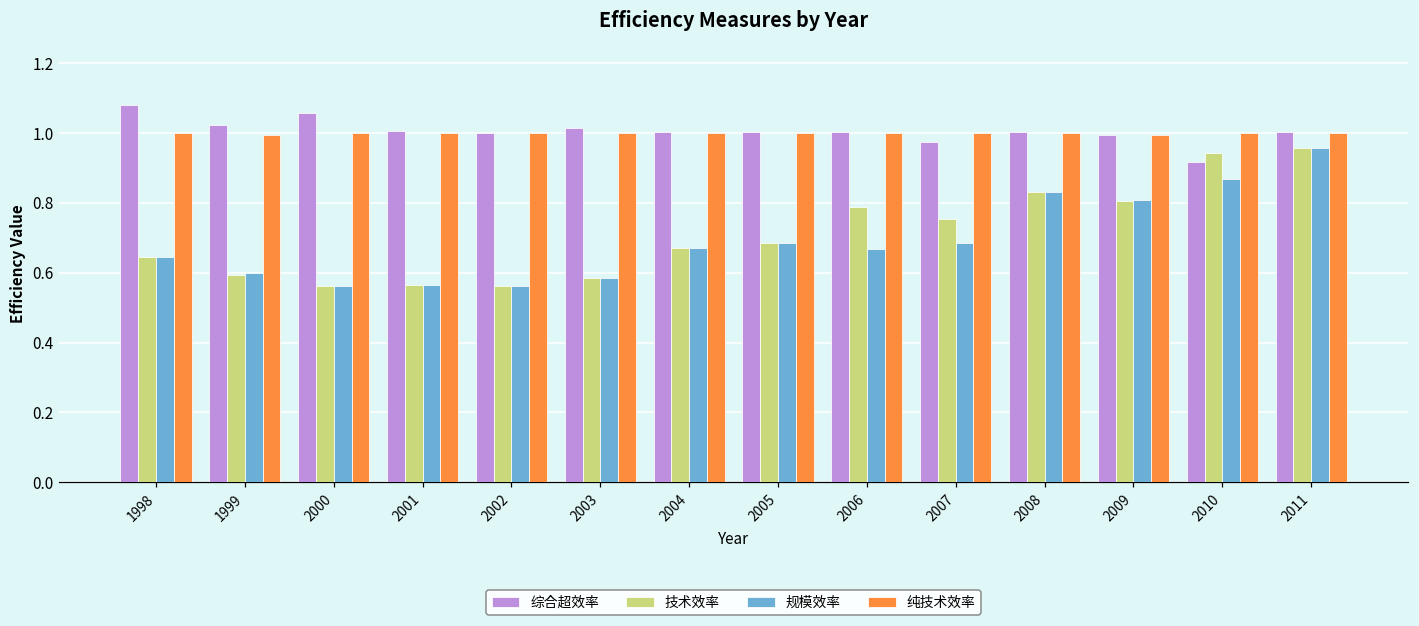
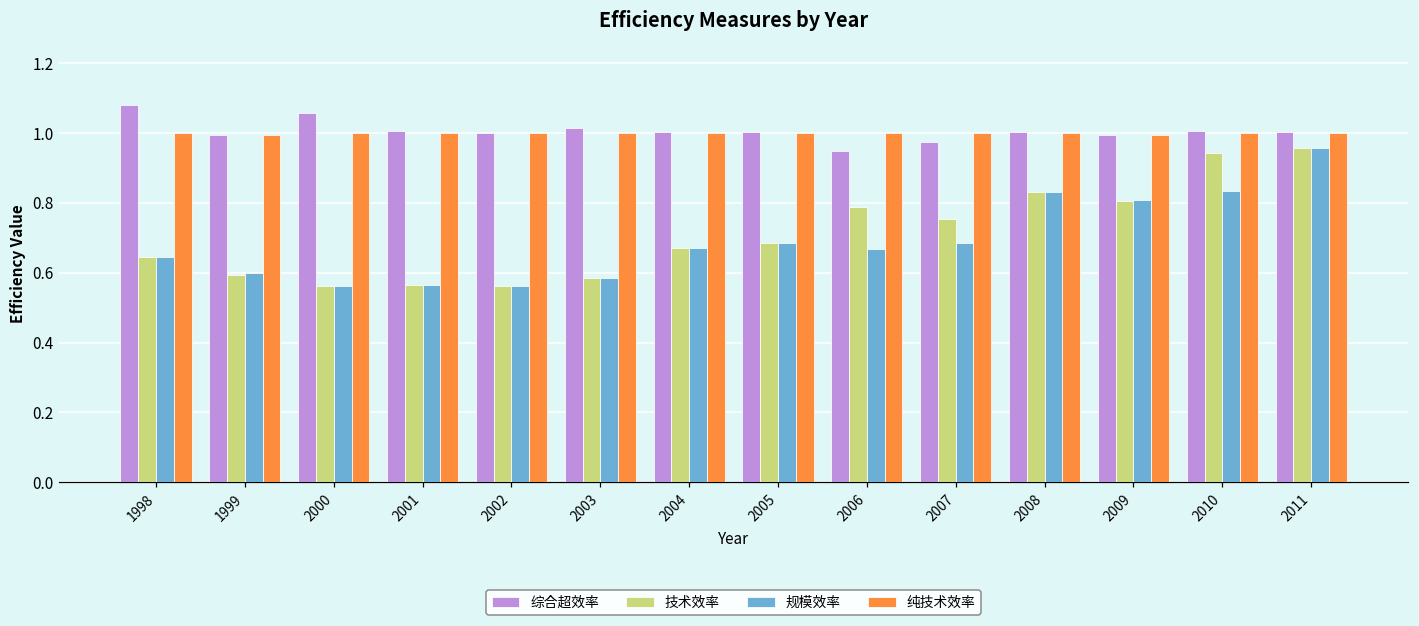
综合超效率, 1999: 1.02 -> 0.99
综合超效率, 2006: 1.00 -> 0.95
综合超效率, 2010: 0.92 -> 1.01
规模效率, 2010: 0.87 -> 0.84
